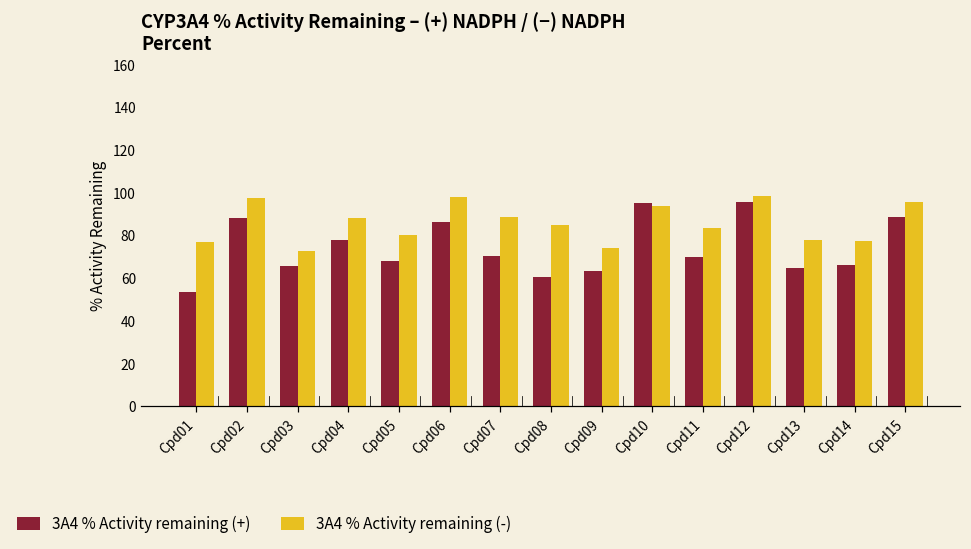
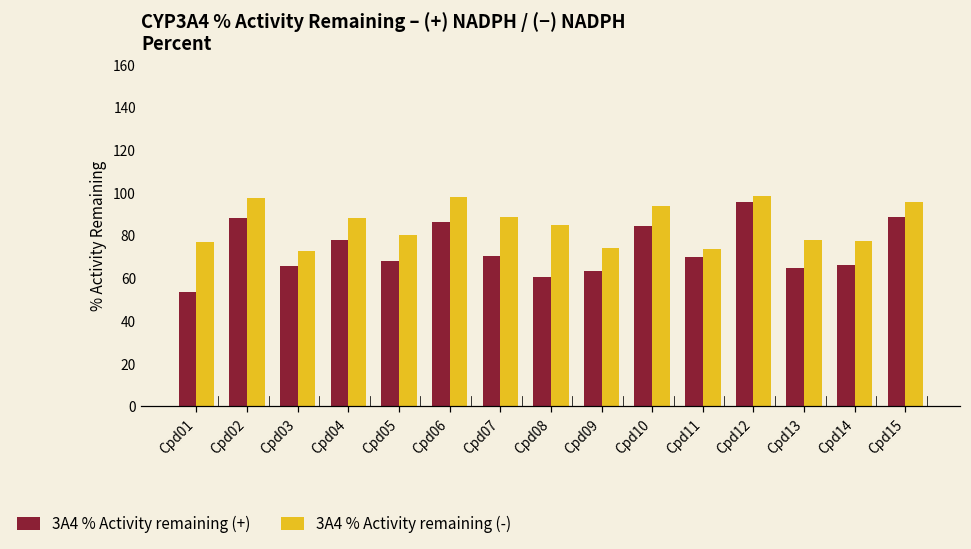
3A4 % Activity remaining (+), Cpd10: 95 -> 84
3A4 % Activity remaining (-), Cpd11: 84 -> 73
